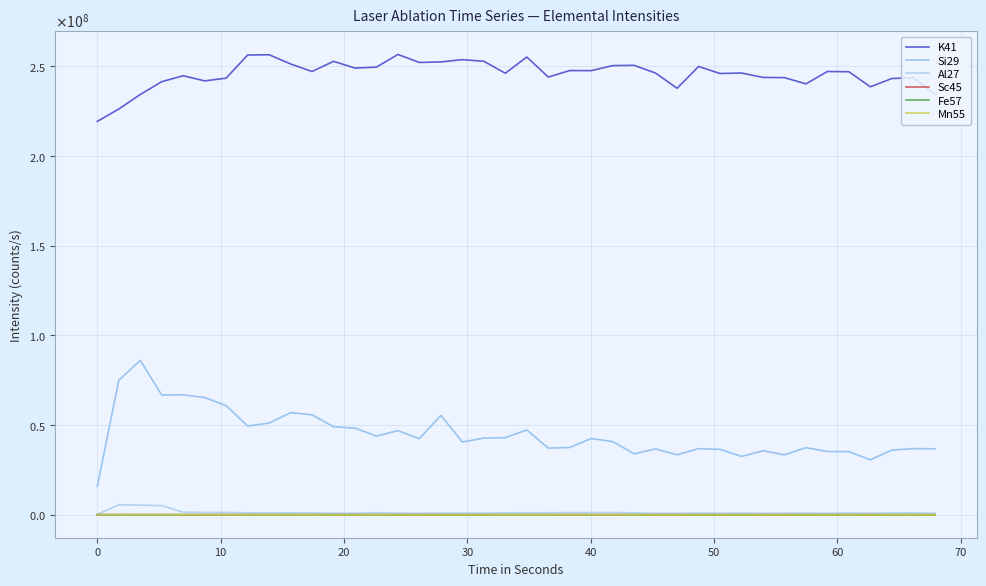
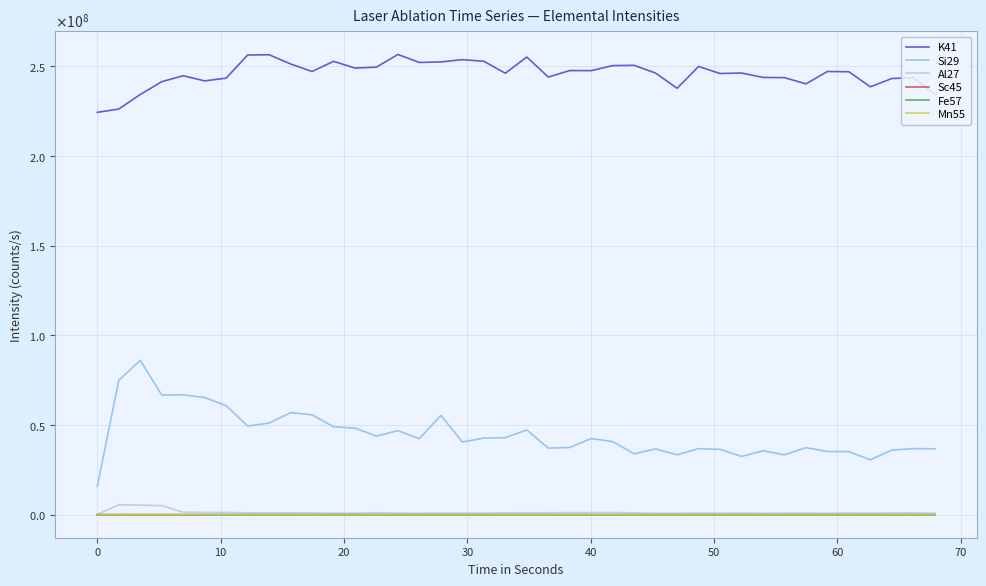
K41, 0: 219000000 -> 224000000
